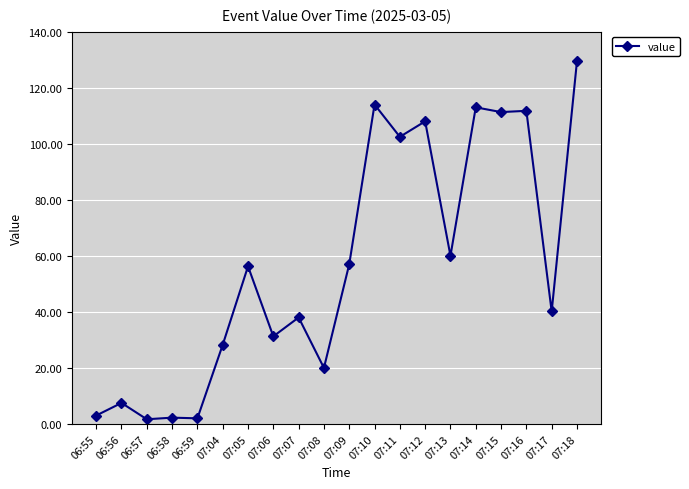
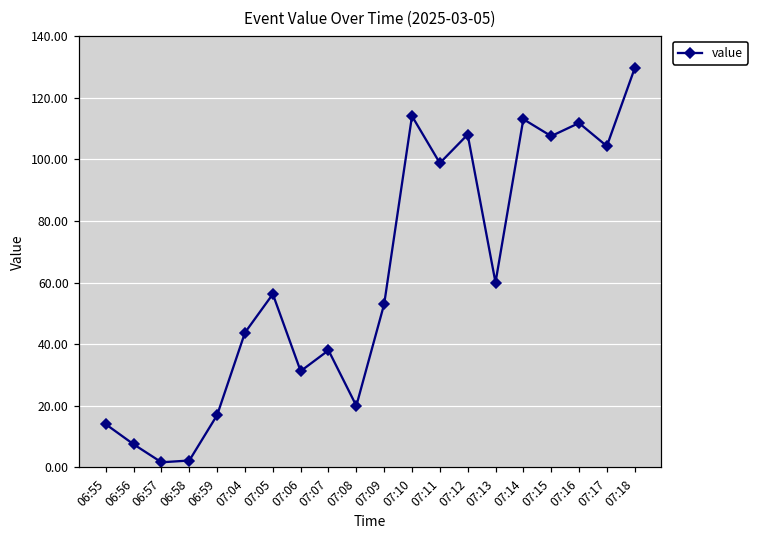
06:55: 3 -> 14
06:59: 2 -> 17
07:04: 28 -> 44
07:09: 57 -> 53
07:11: 102 -> 99
07:15: 111 -> 108
07:17: 40 -> 104
